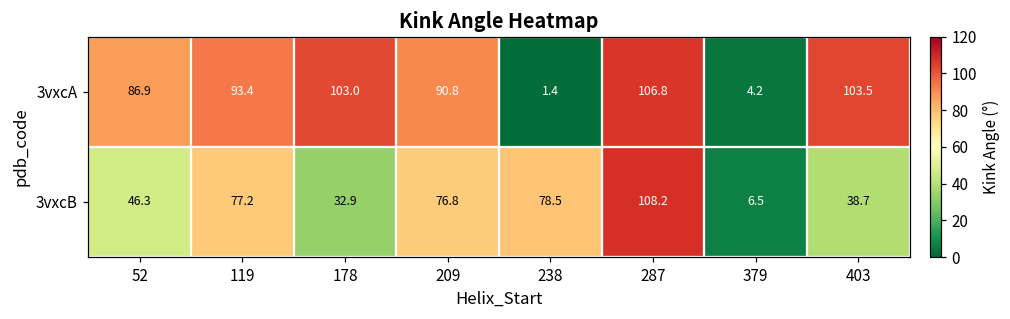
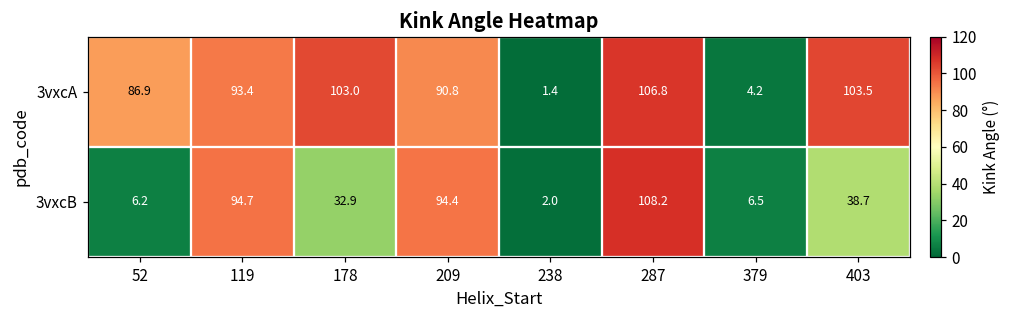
3vxcB, 52: 46.3 -> 6.2
3vxcB, 119: 77.2 -> 94.7
3vxcB, 209: 76.8 -> 94.4
3vxcB, 238: 78.5 -> 2.0
